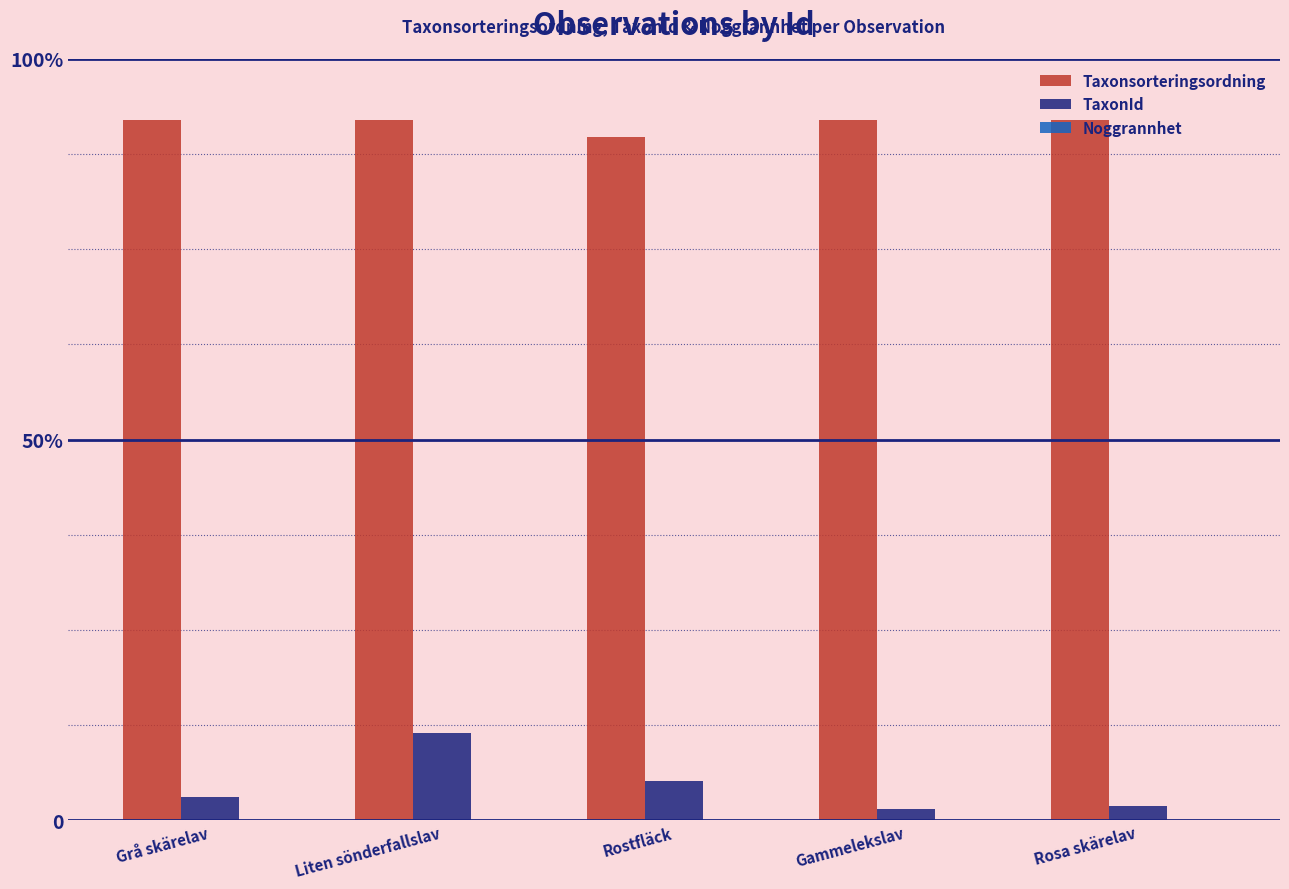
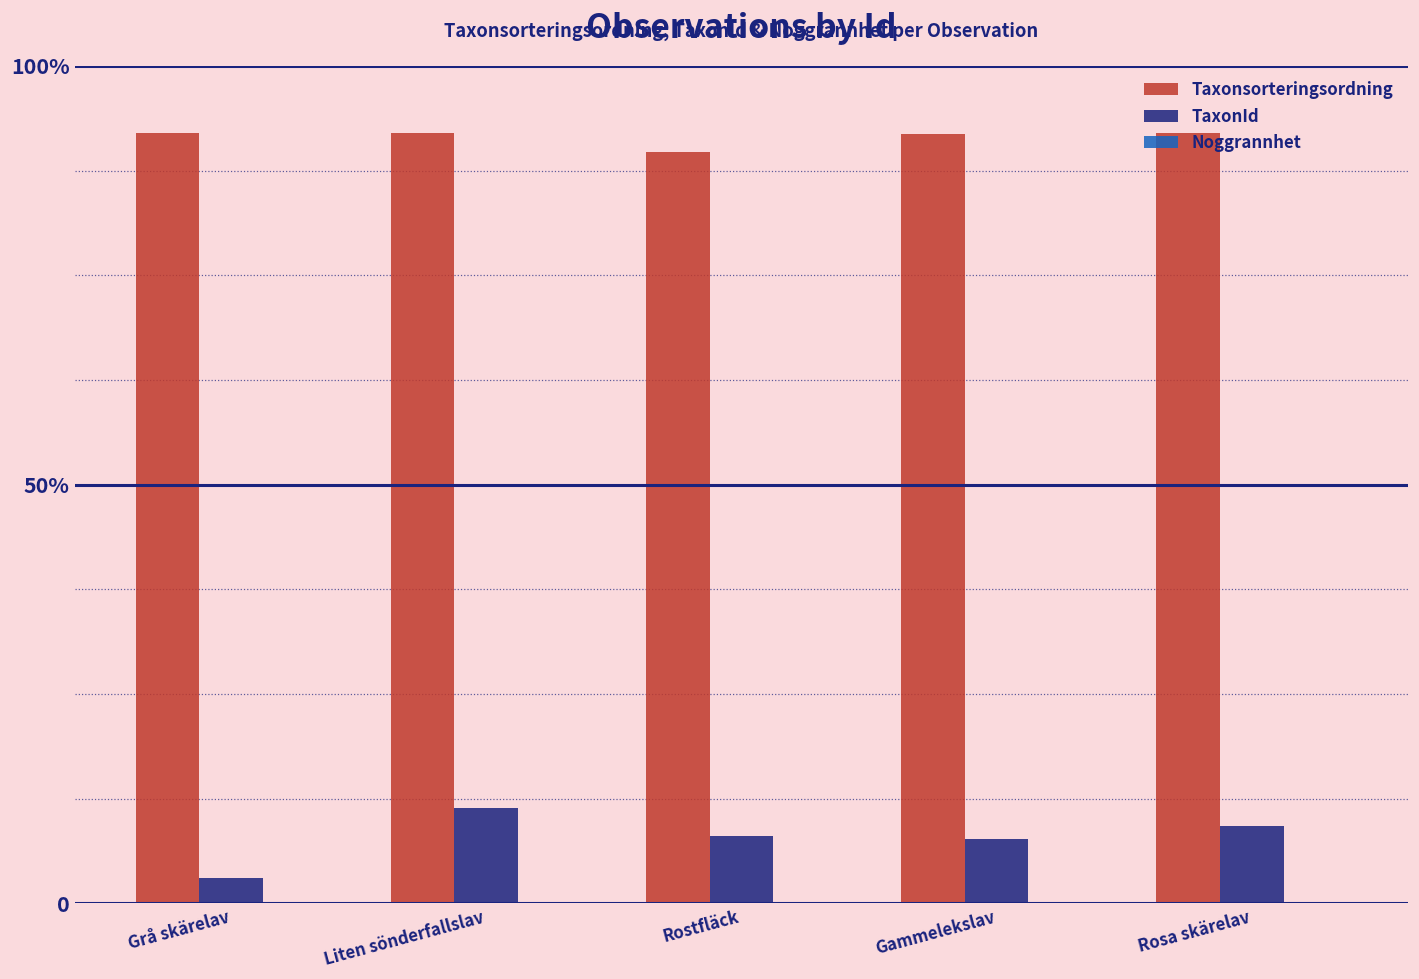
TaxonId, Rostfläck: 5% -> 8%
TaxonId, Gammelekslav: 1% -> 8%
TaxonId, Rosa skärelav: 2% -> 9%
